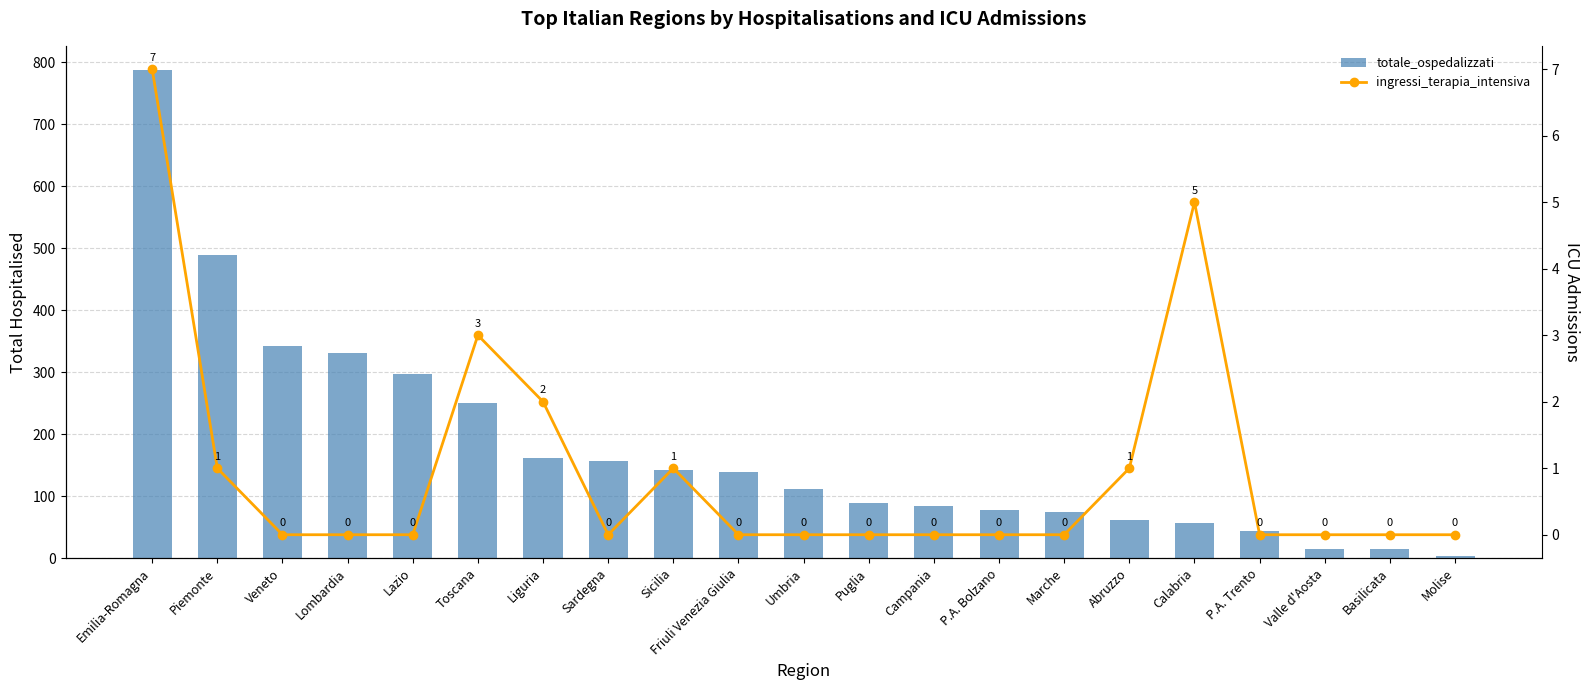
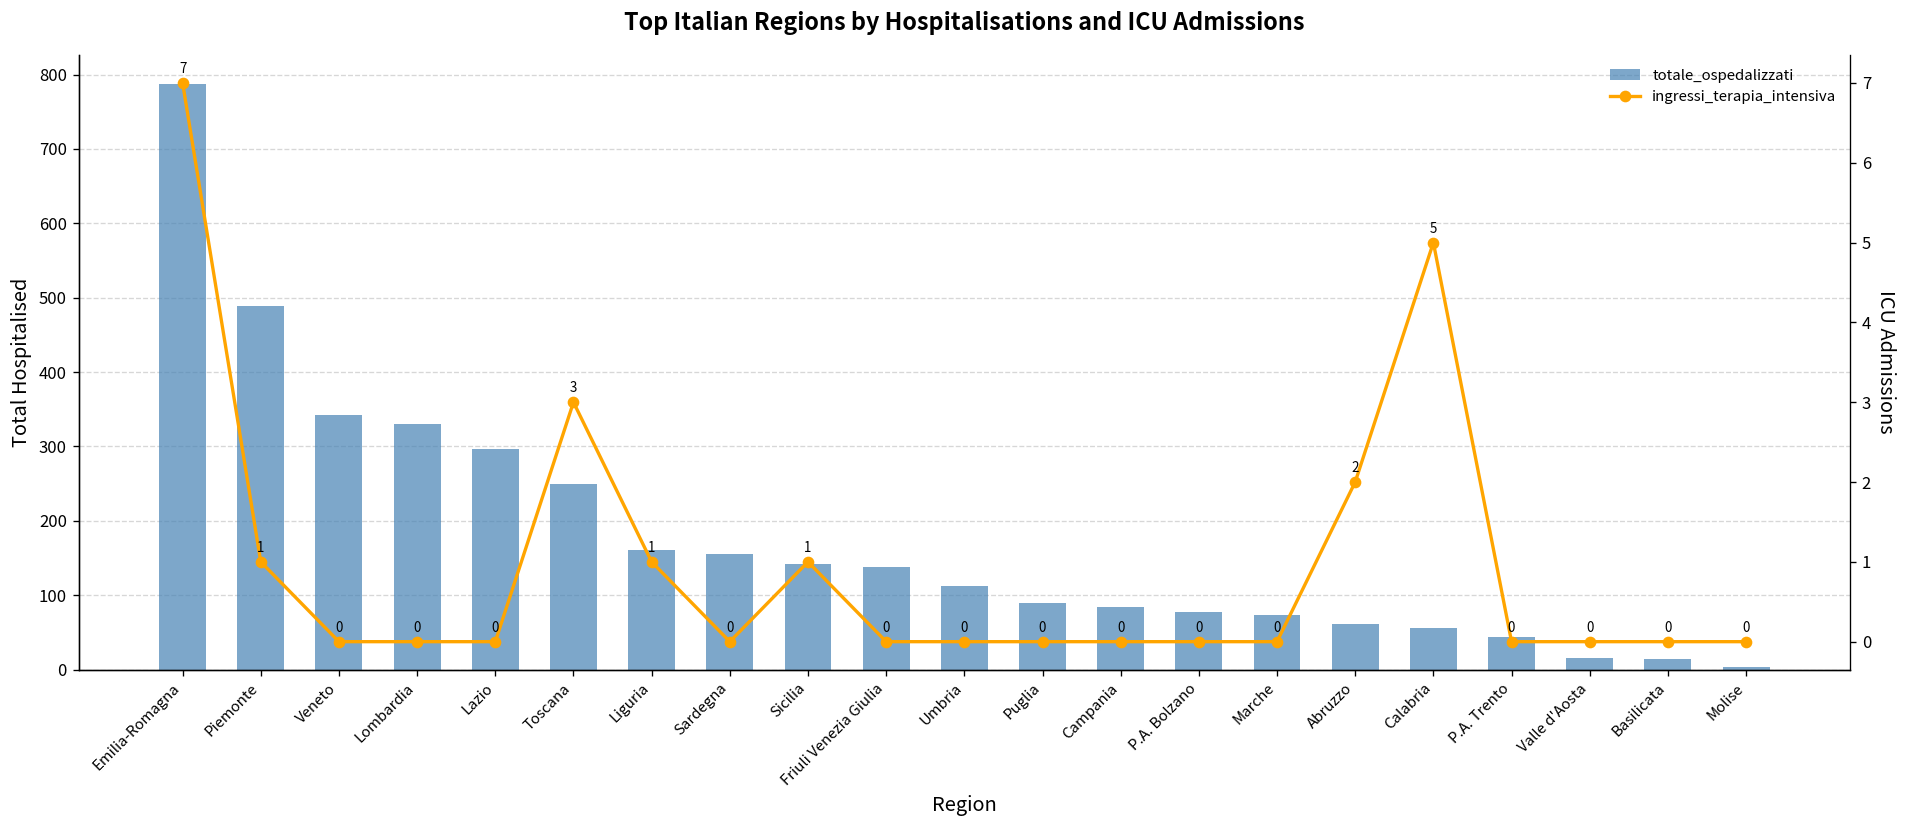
ingressi_terapia_intensiva, Liguria: 2 -> 1
ingressi_terapia_intensiva, Abruzzo: 1 -> 2
